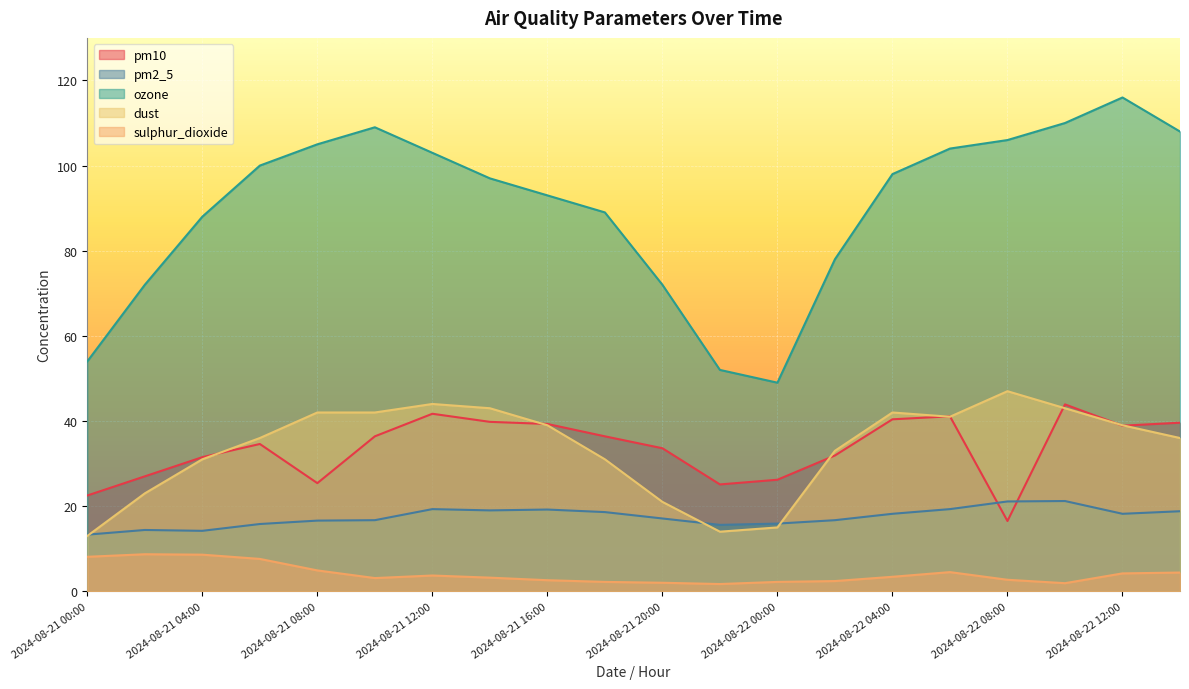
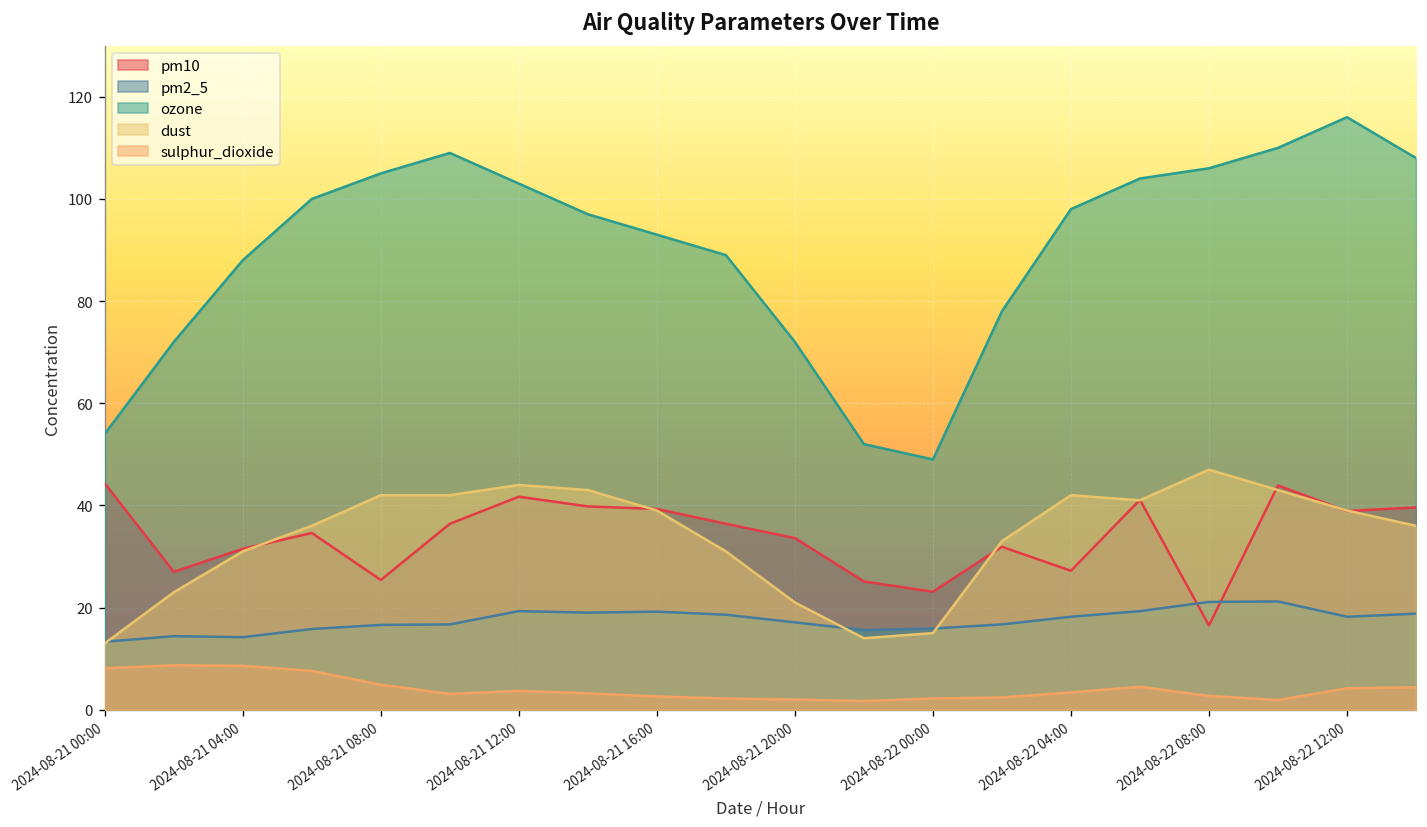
pm10, 2024-08-21 00:00: 23 -> 44
pm10, 2024-08-22 00:00: 26 -> 23
pm10, 2024-08-22 04:00: 40 -> 27
